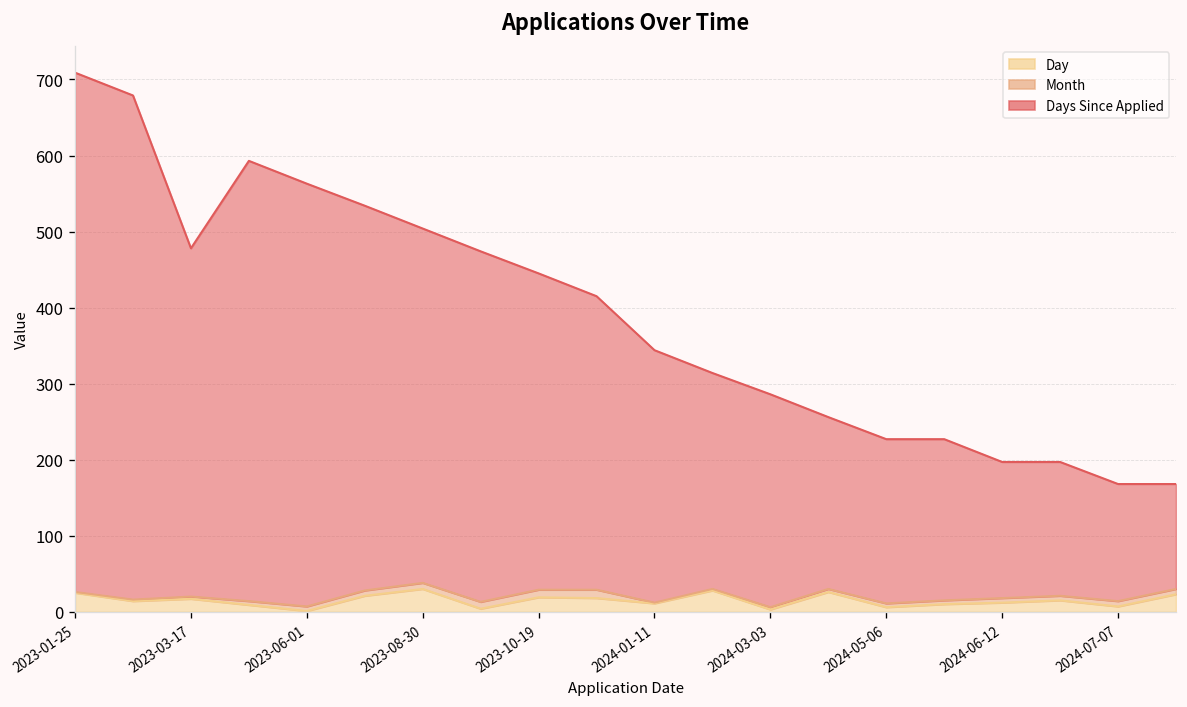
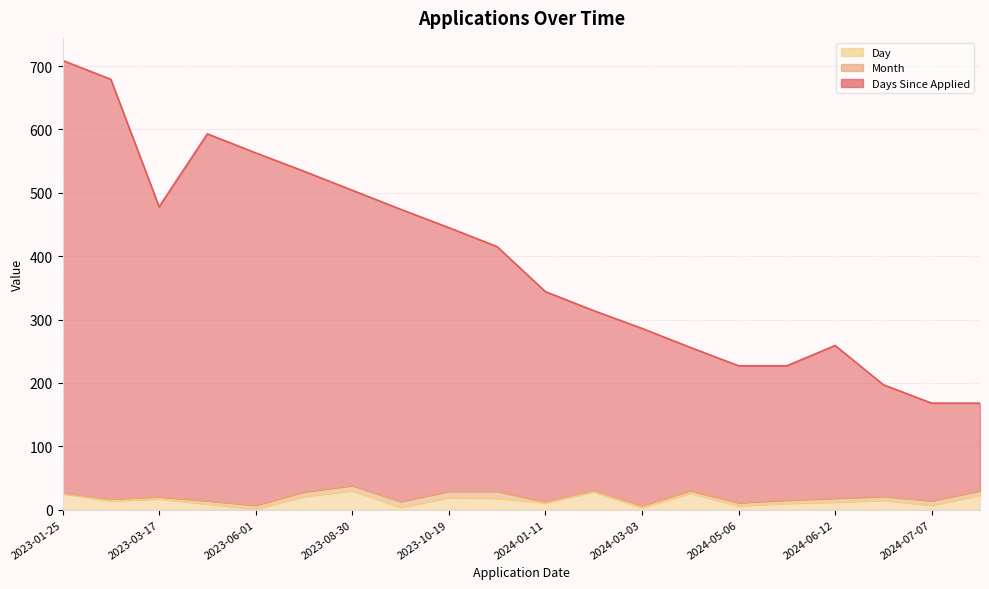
Days Since Applied, 2024-06-12: 180 -> 240
